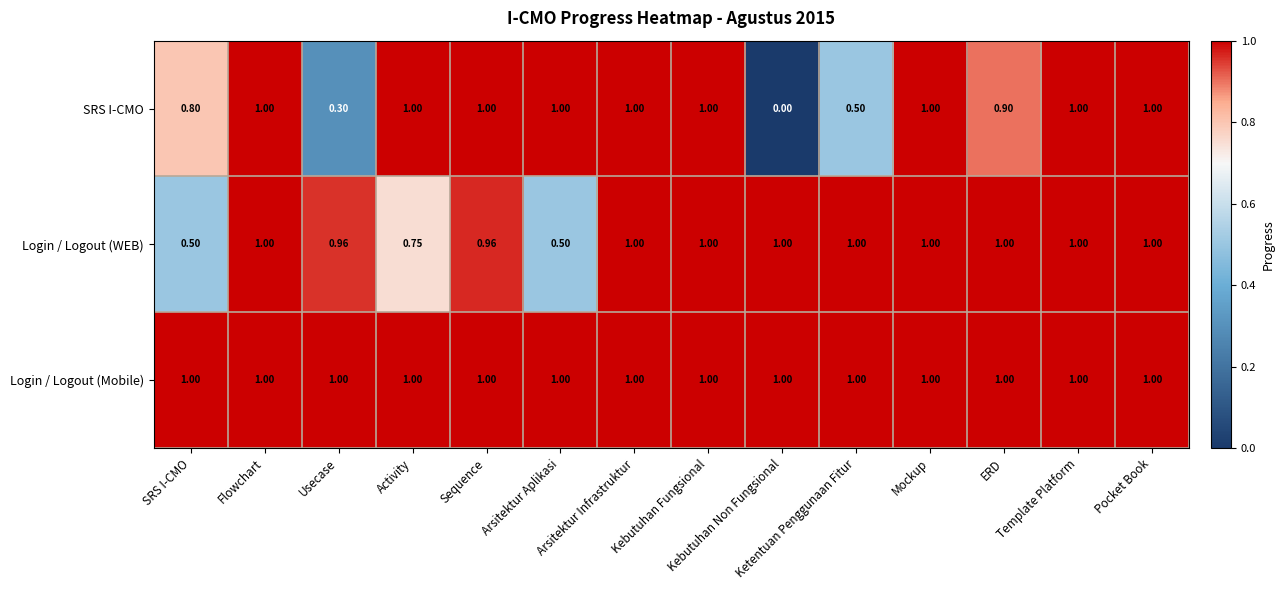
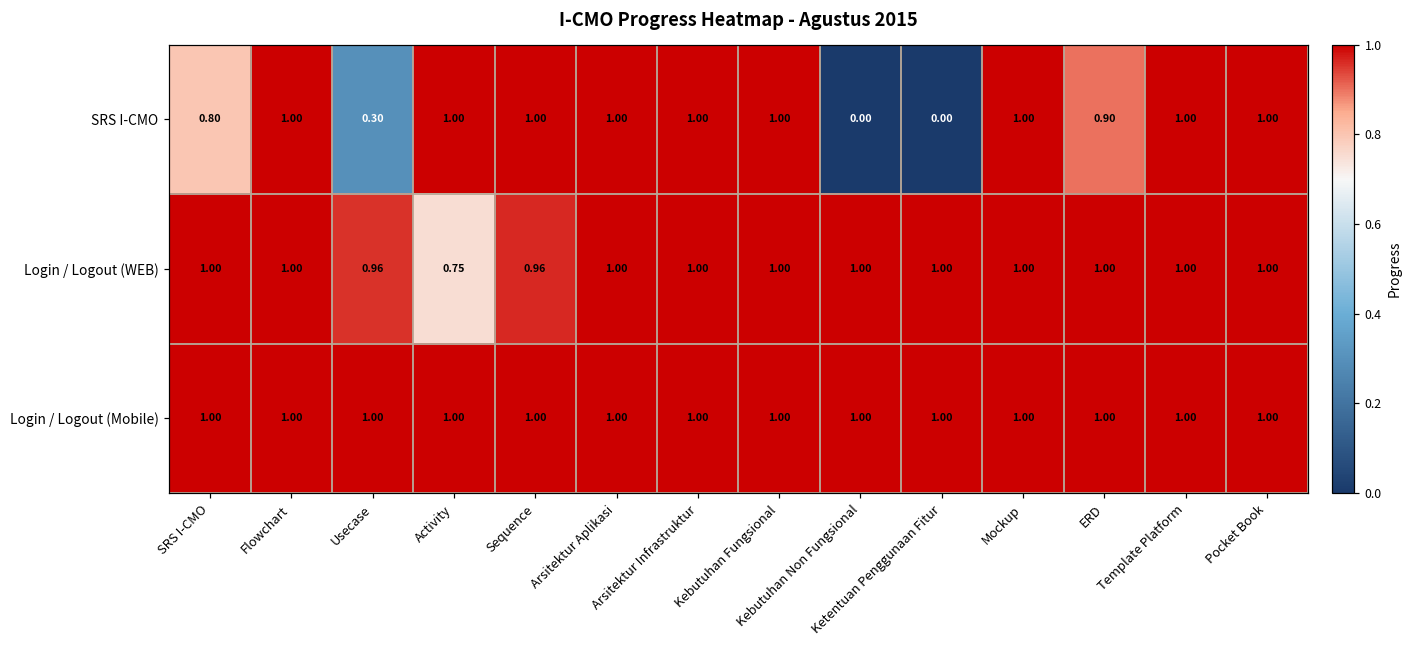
SRS I-CMO, Ketentuan Penggunaan Fitur: 0.50 -> 0.00
Login / Logout (WEB), SRS I-CMO: 0.50 -> 1.00
Login / Logout (WEB), Arsitektur Aplikasi: 0.50 -> 1.00
